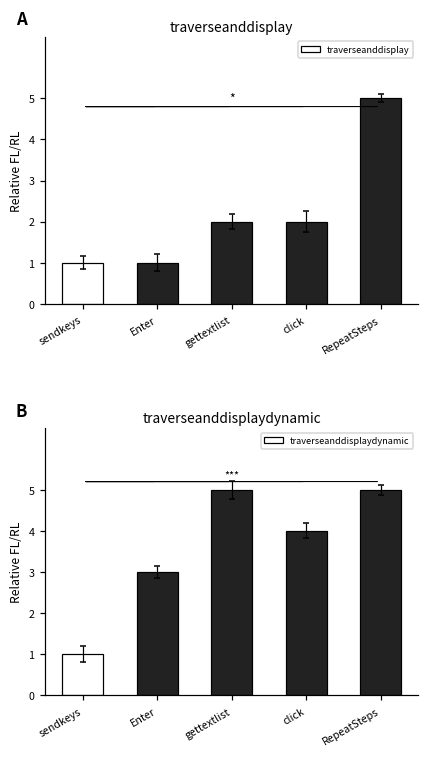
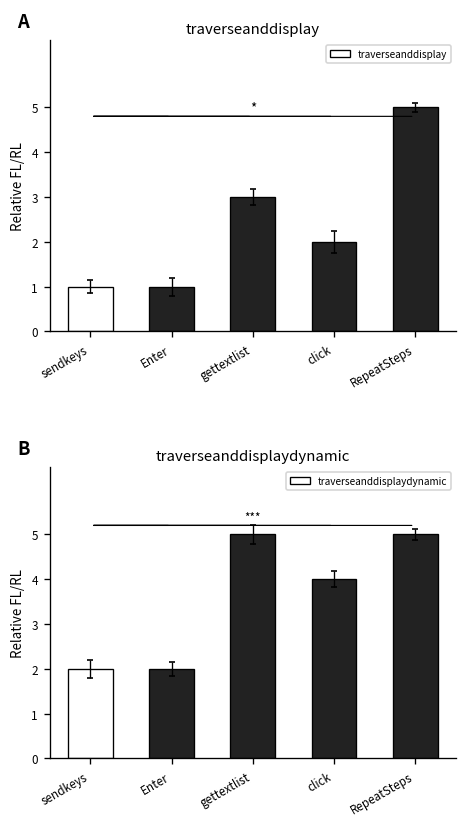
traverseanddisplay, traverseanddisplay, gettextlist: 2 -> 3
traverseanddisplaydynamic, traverseanddisplaydynamic, sendkeys: 1 -> 2
traverseanddisplaydynamic, traverseanddisplaydynamic, Enter: 3 -> 2
